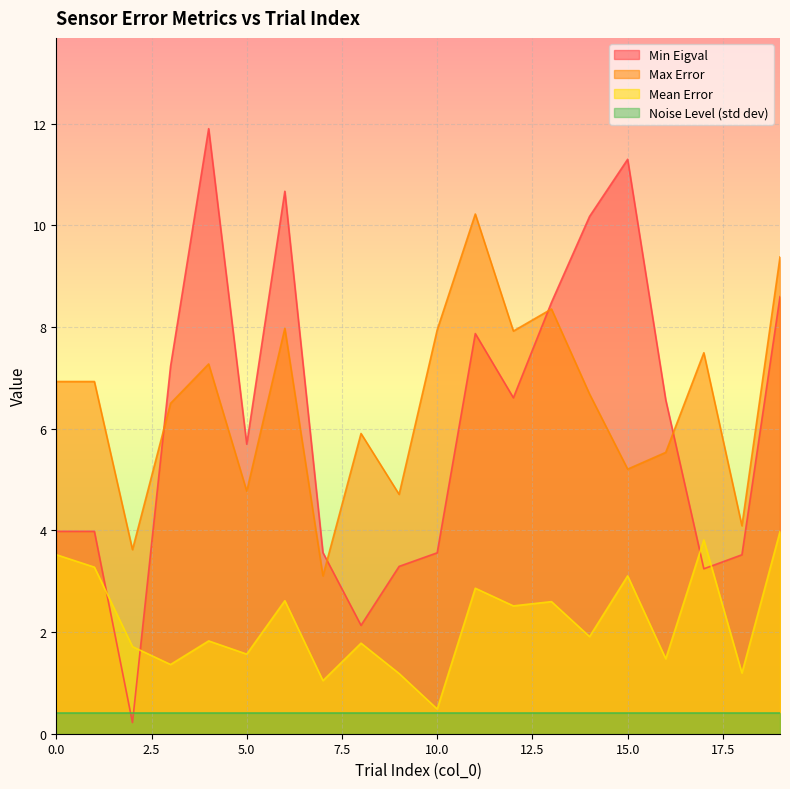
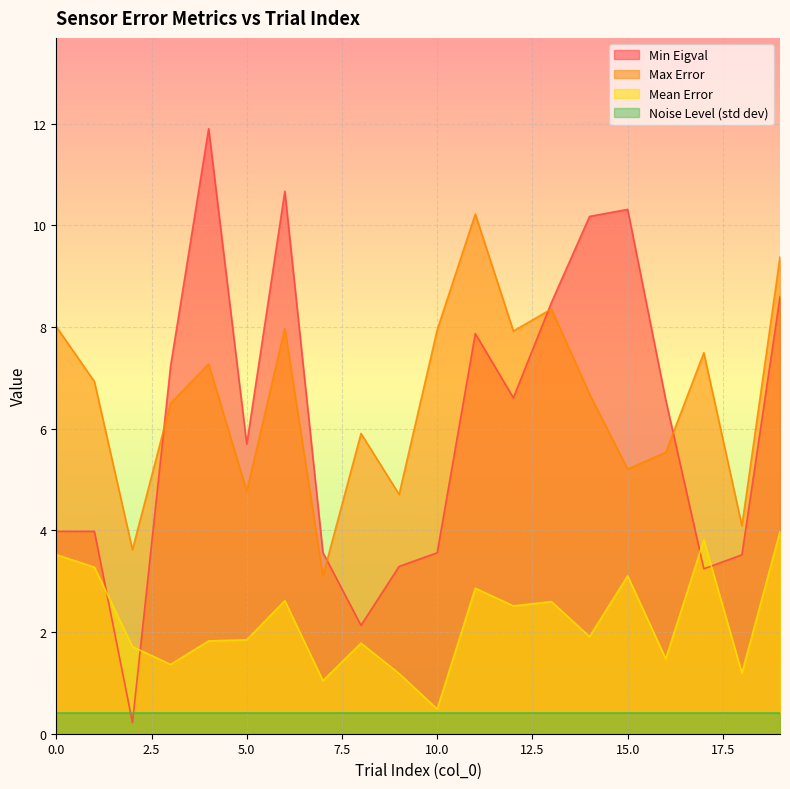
Max Error, 0.0: 6.9 -> 8.0
Mean Error, 5.0: 1.6 -> 1.8
Min Eigval, 15.0: 11.3 -> 10.3
